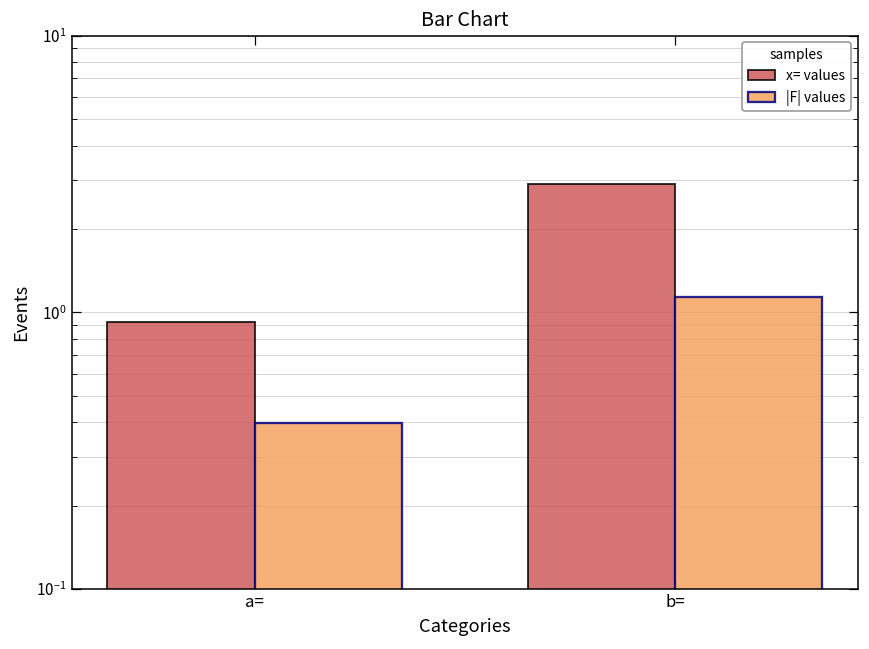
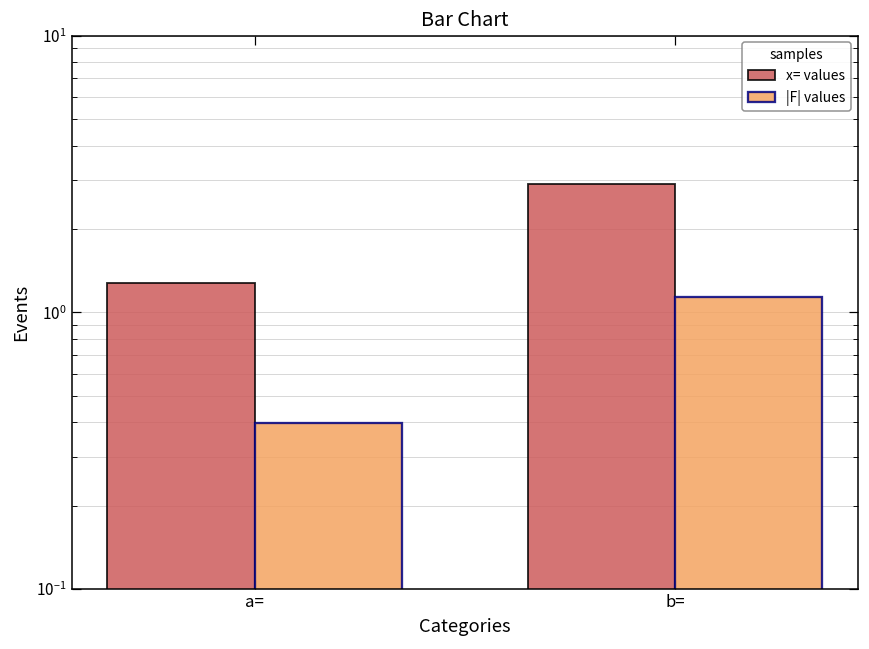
x= values, a=: 0.92 -> 1.3
